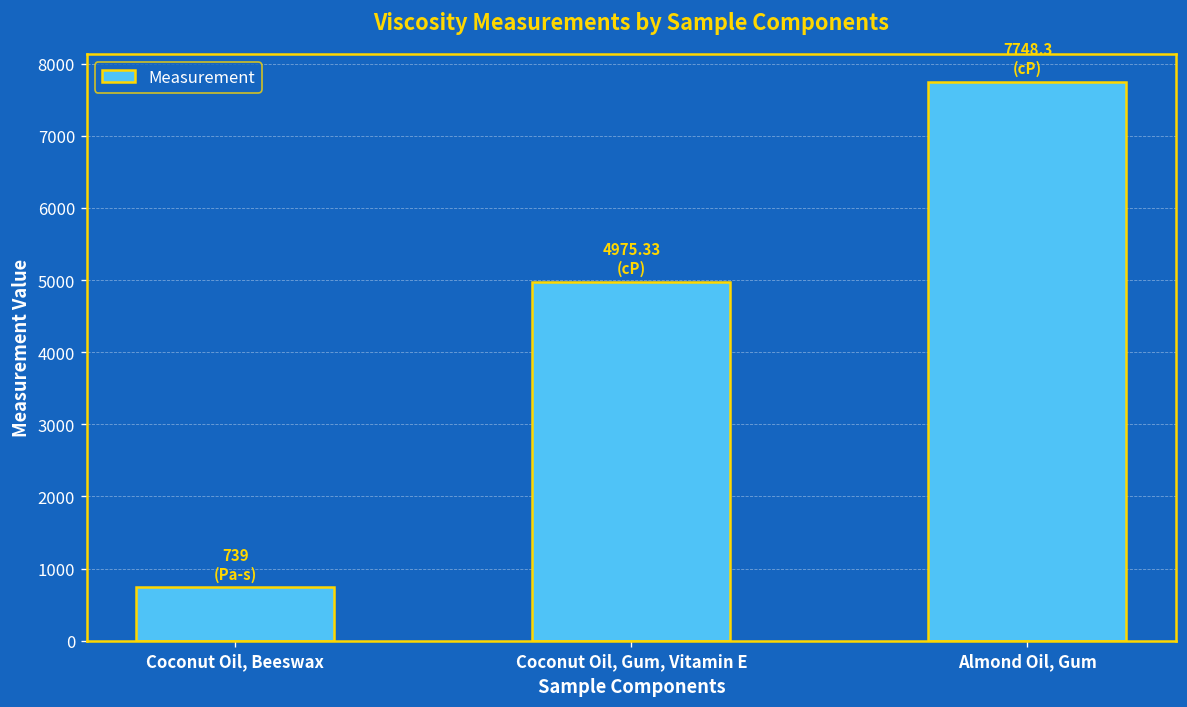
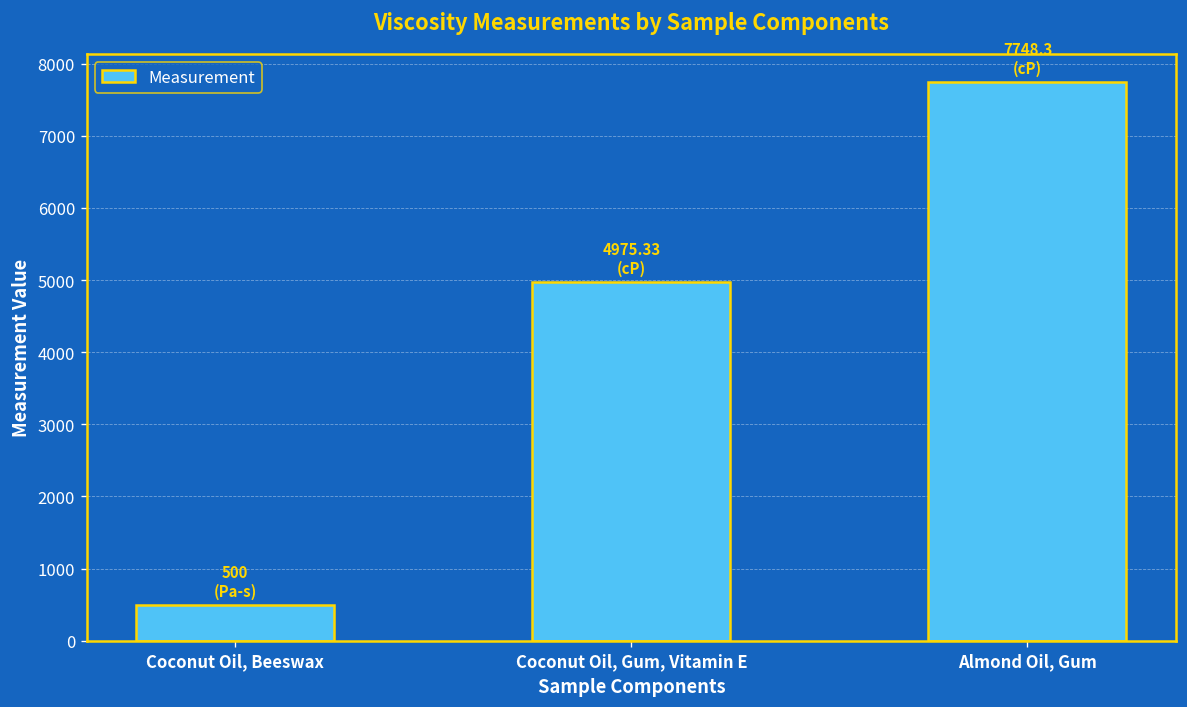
Coconut Oil, Beeswax: 739 -> 500
